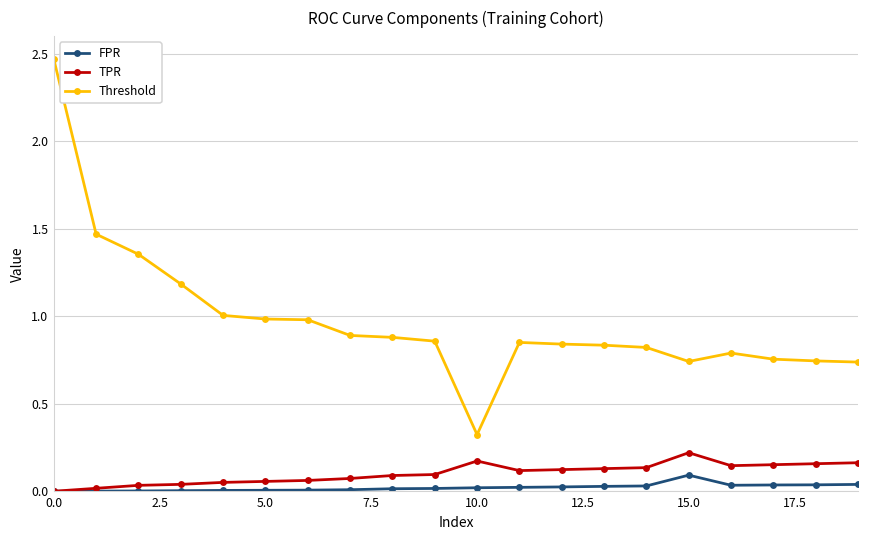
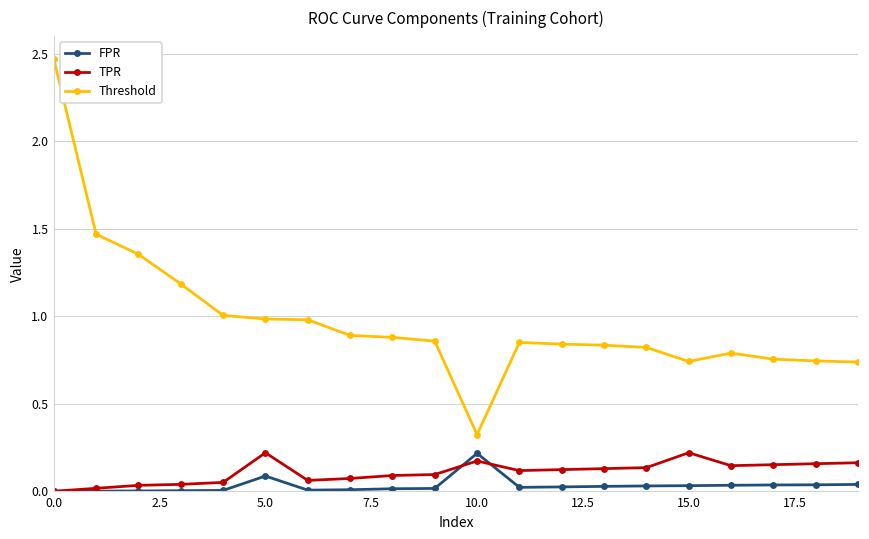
FPR, 5.0: 0.01 -> 0.09
TPR, 5.0: 0.06 -> 0.22
FPR, 10.0: 0.02 -> 0.22
FPR, 15.0: 0.09 -> 0.03
